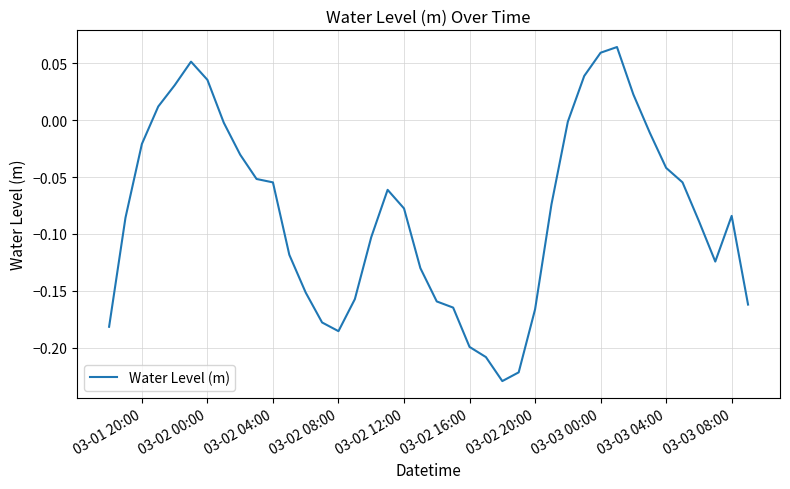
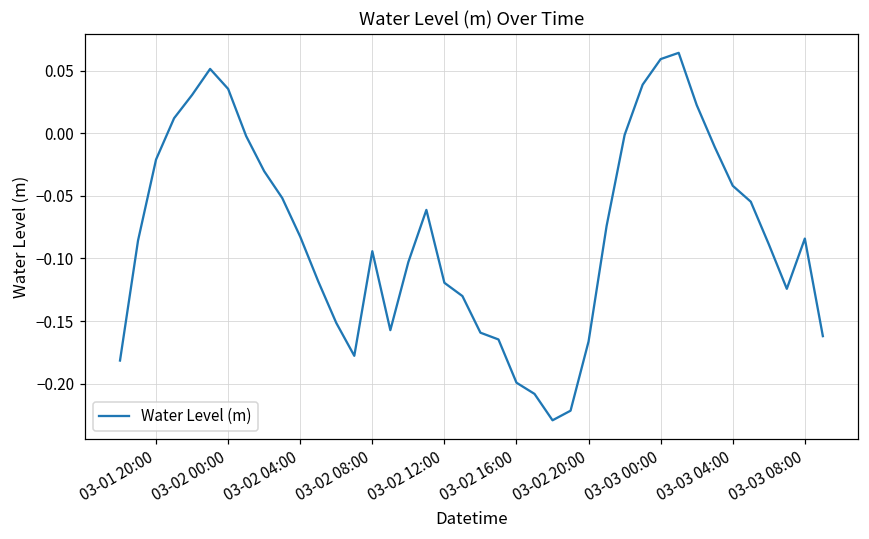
03-02 04:00: -0.055 -> -0.083
03-02 08:00: -0.185 -> -0.094
03-02 12:00: -0.078 -> -0.119
